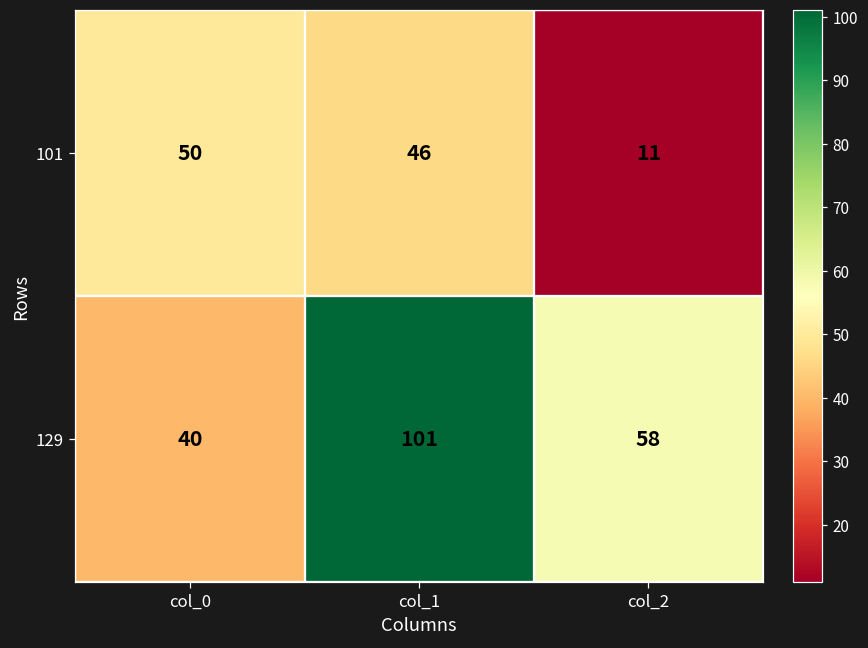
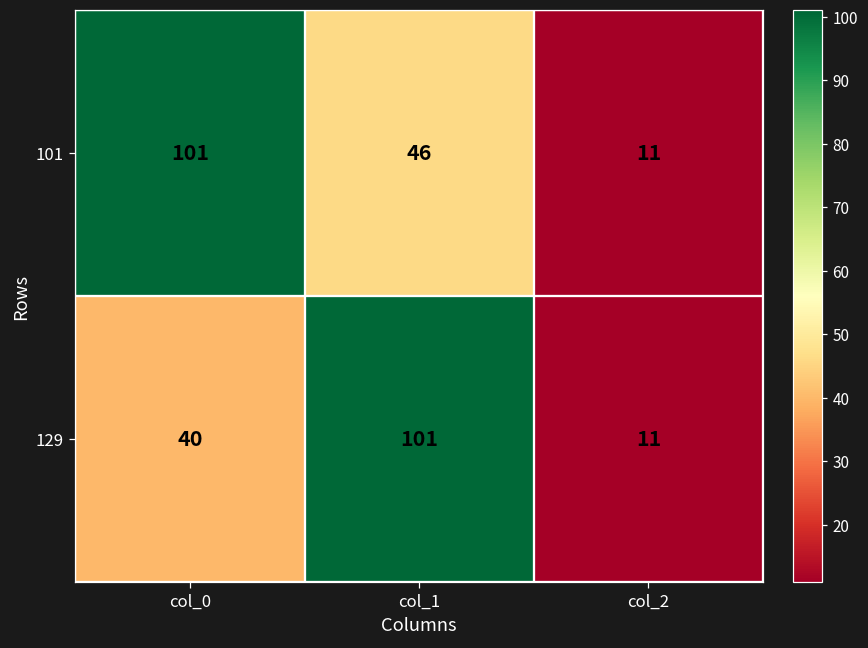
101, col_0: 50 -> 101
129, col_2: 58 -> 11
